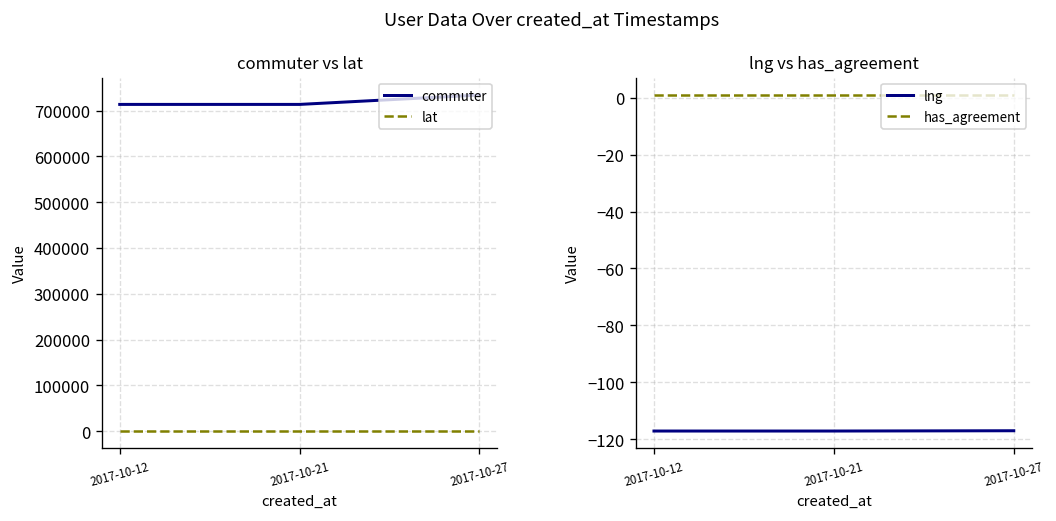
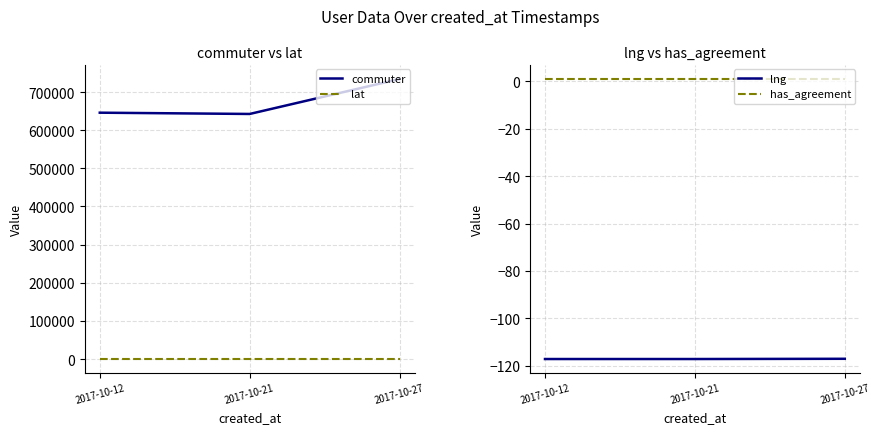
commuter vs lat, commuter, 2017-10-12: 710000 -> 650000
commuter vs lat, commuter, 2017-10-21: 710000 -> 640000
